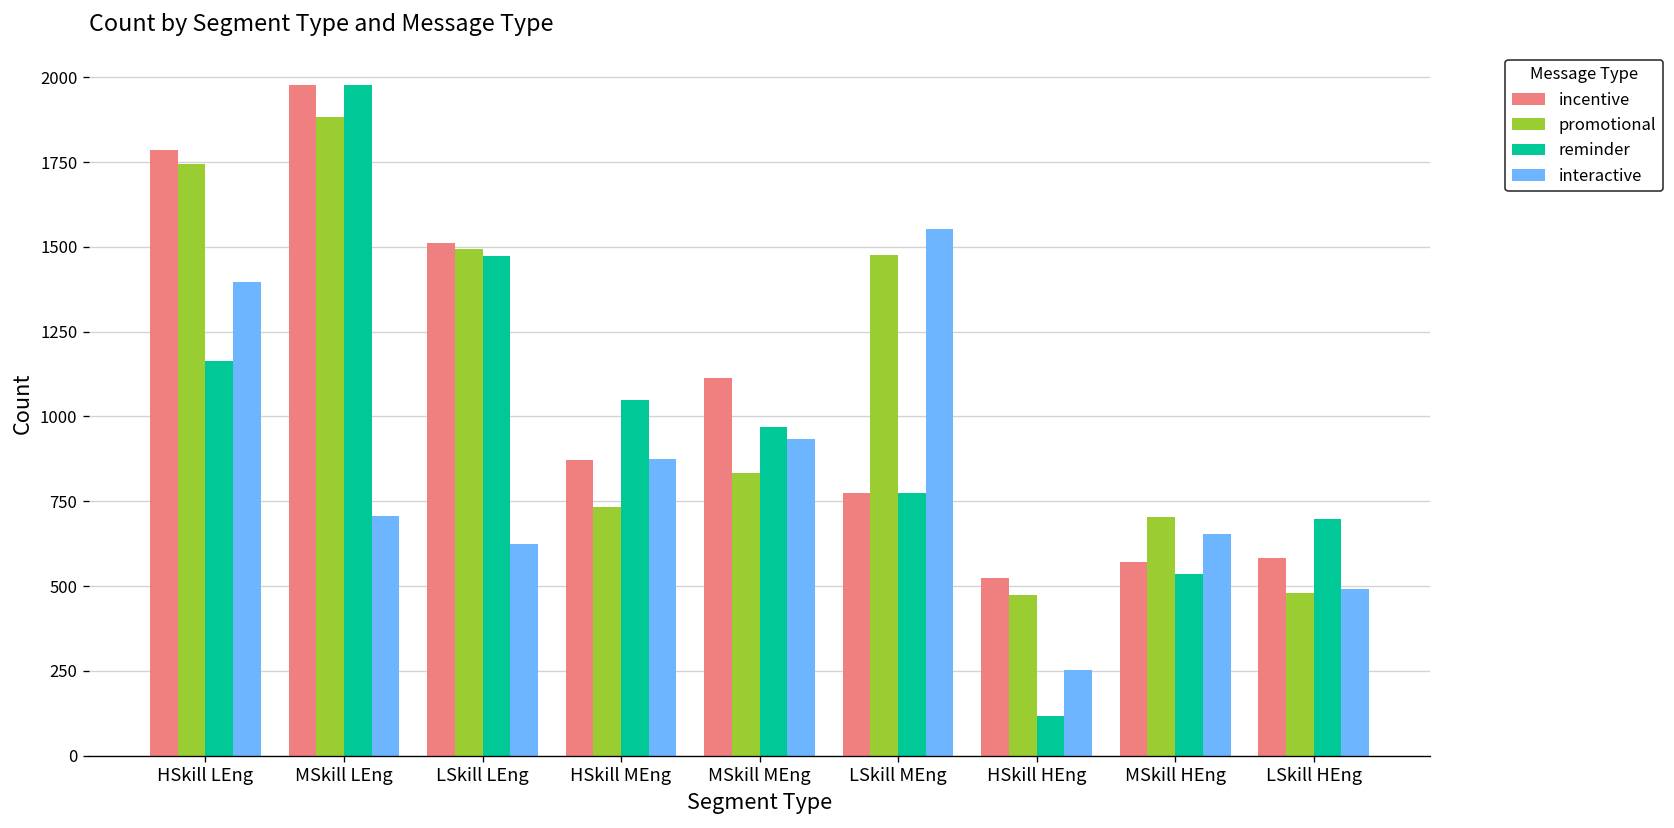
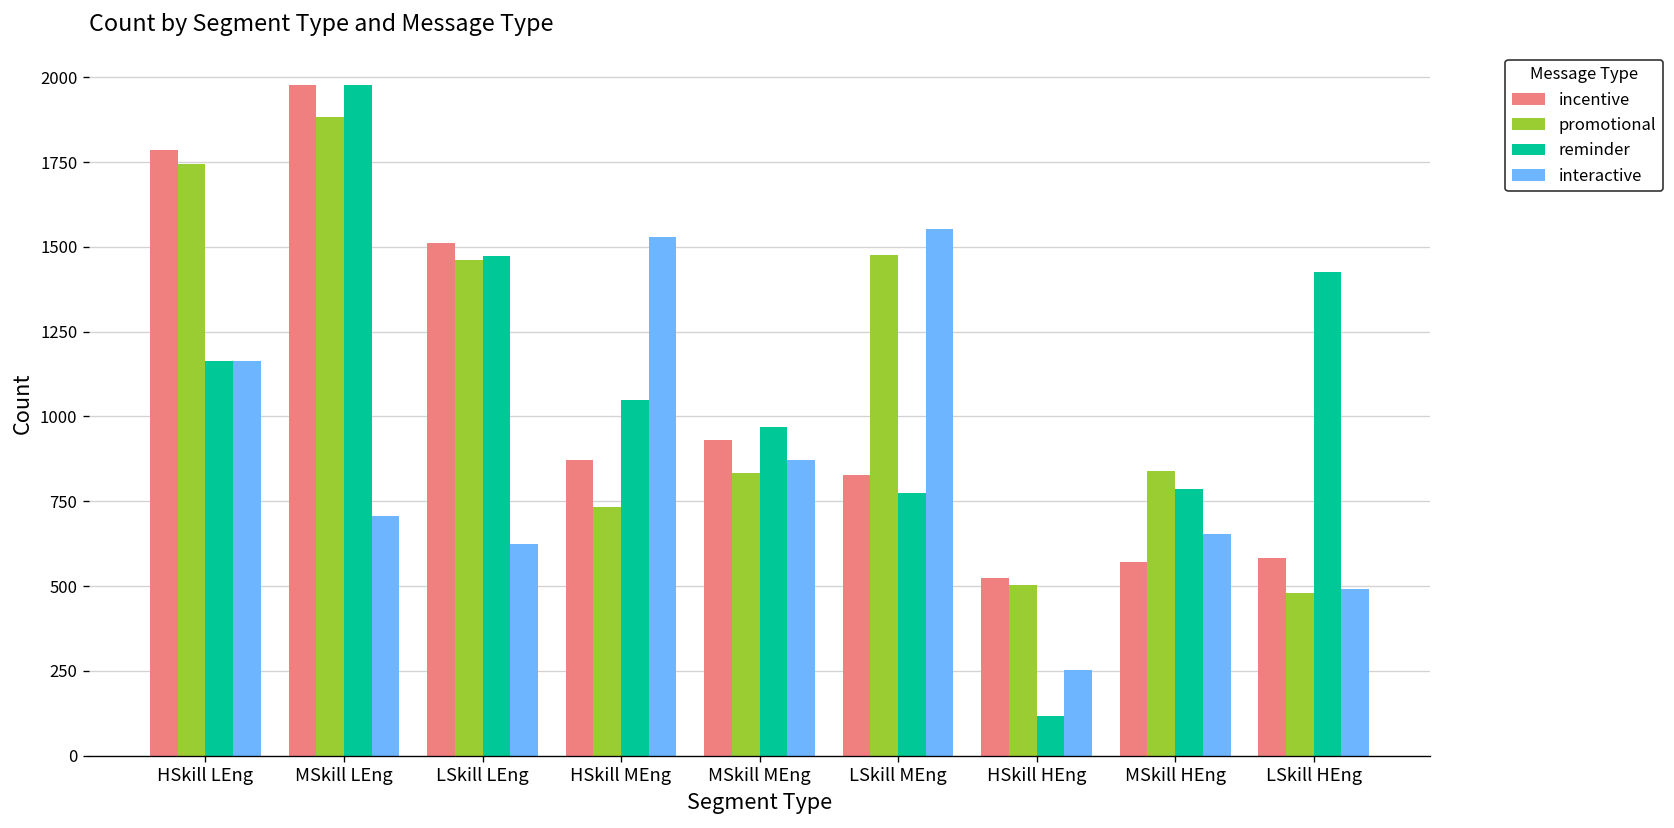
interactive, HSkill LEng: 1400 -> 1170
promotional, LSkill LEng: 1490 -> 1460
interactive, HSkill MEng: 870 -> 1530
incentive, MSkill MEng: 1110 -> 930
interactive, MSkill MEng: 930 -> 870
incentive, LSkill MEng: 780 -> 830
promotional, HSkill HEng: 470 -> 500
promotional, MSkill HEng: 710 -> 840
reminder, MSkill HEng: 540 -> 790
reminder, LSkill HEng: 700 -> 1430
